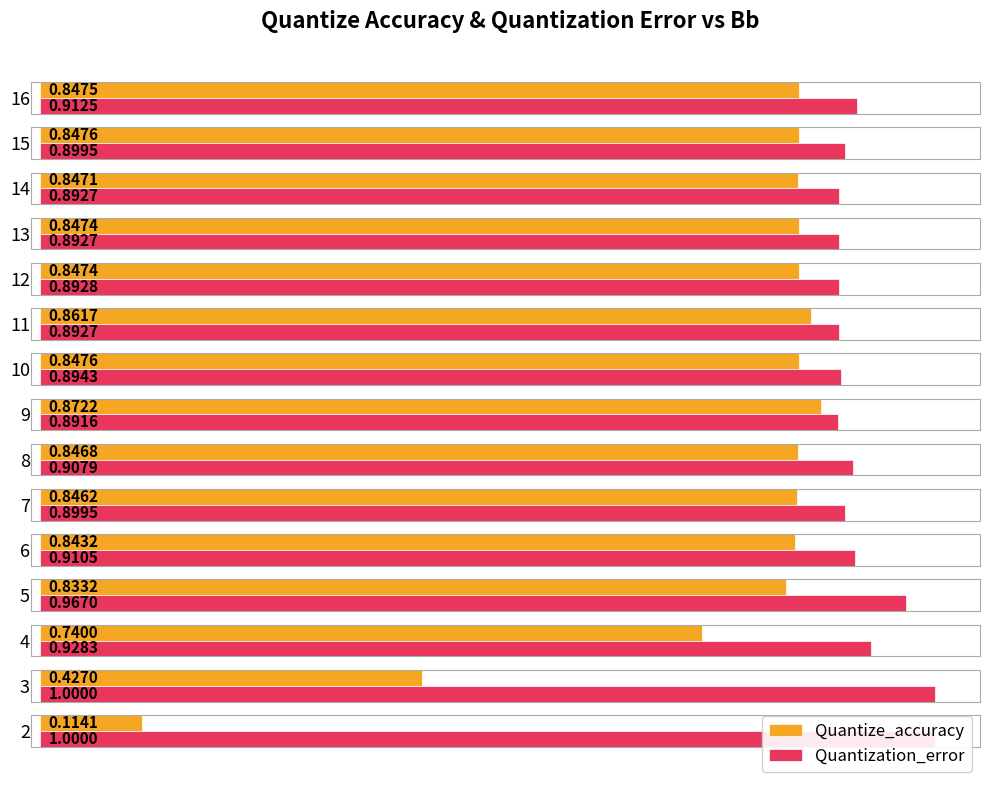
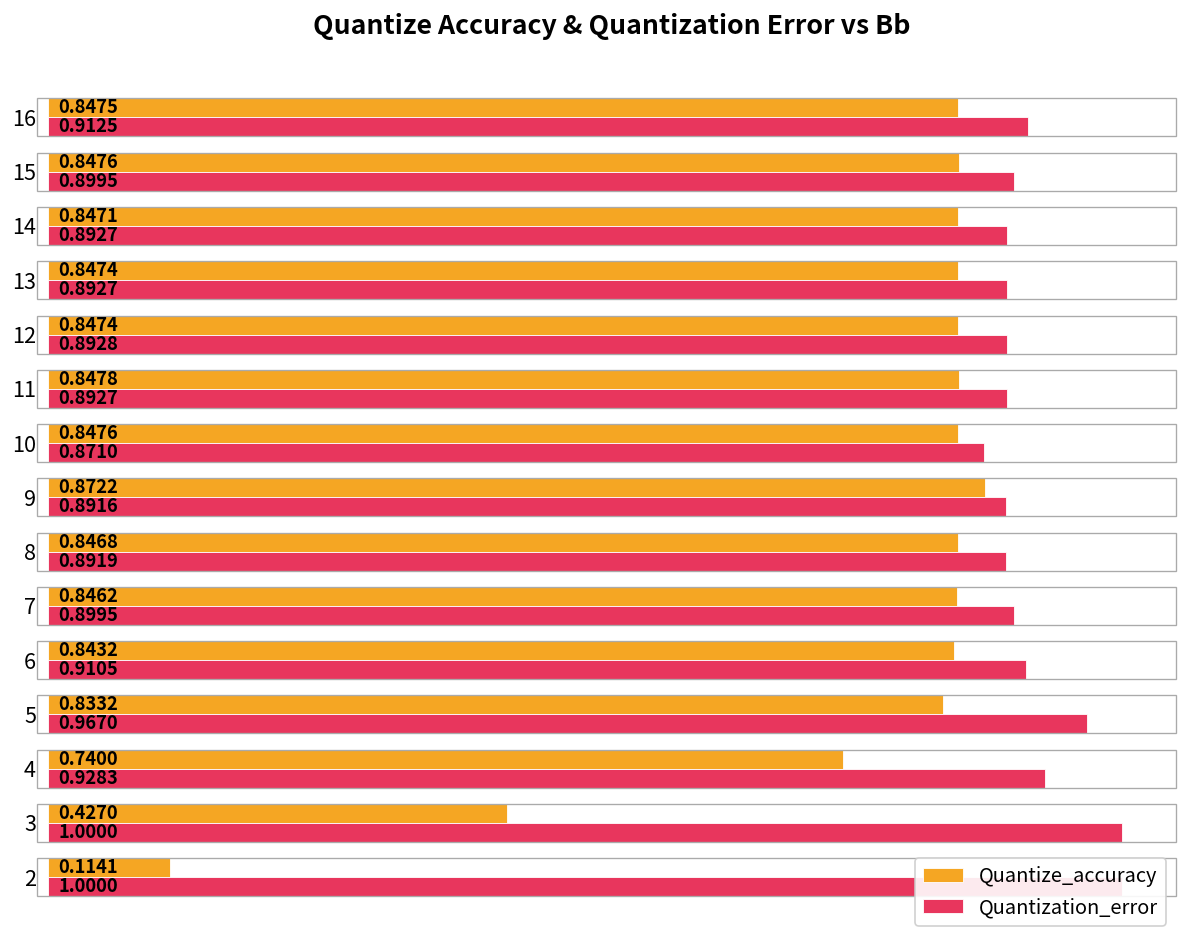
Quantize_accuracy, 11: 0.8617 -> 0.8478
Quantization_error, 10: 0.8943 -> 0.8710
Quantization_error, 8: 0.9079 -> 0.8919
